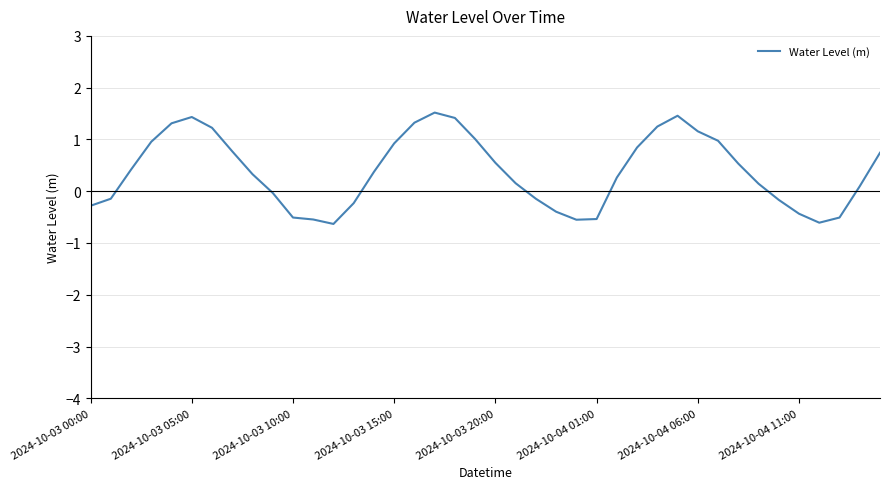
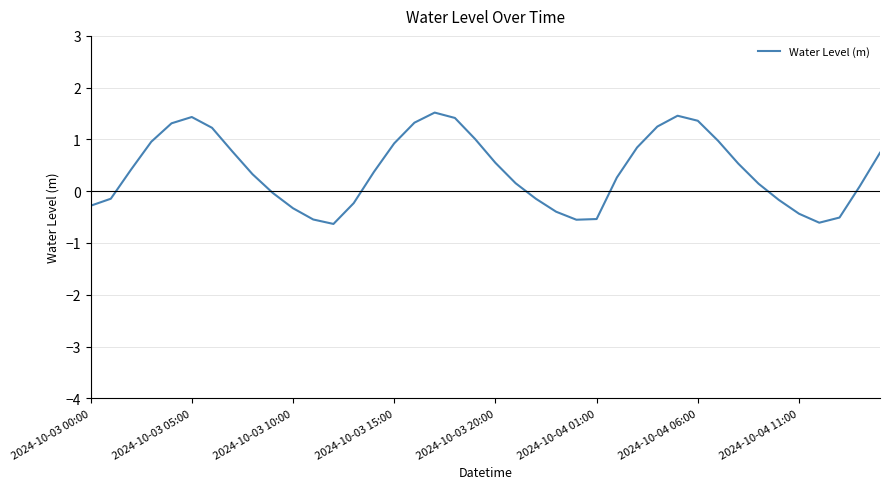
2024-10-03 10:00: -0.5 -> -0.3
2024-10-04 06:00: 1.2 -> 1.4
